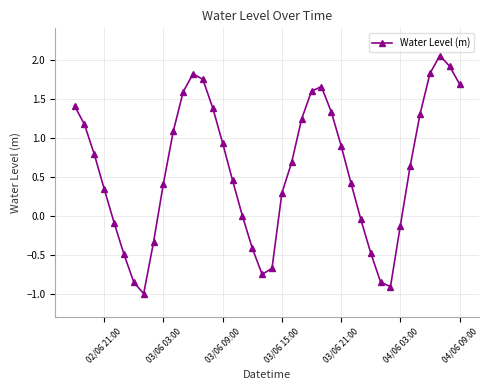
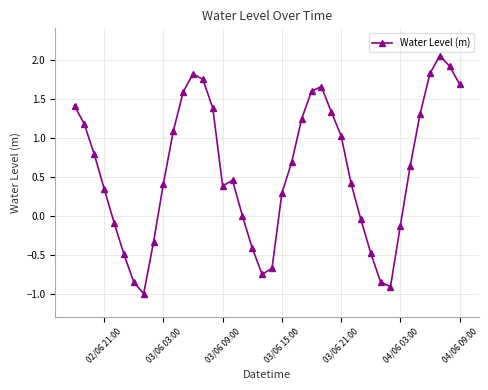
03/06 09:00: 0.9 -> 0.4
03/06 21:00: 0.9 -> 1.0
